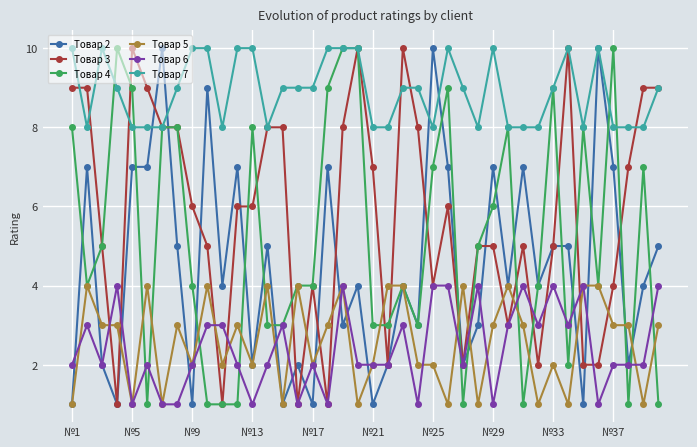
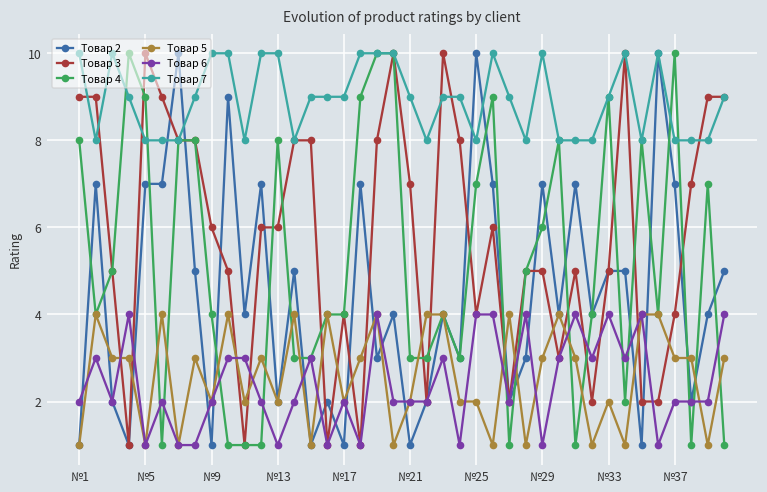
Товар 7, №21: 8 -> 9
